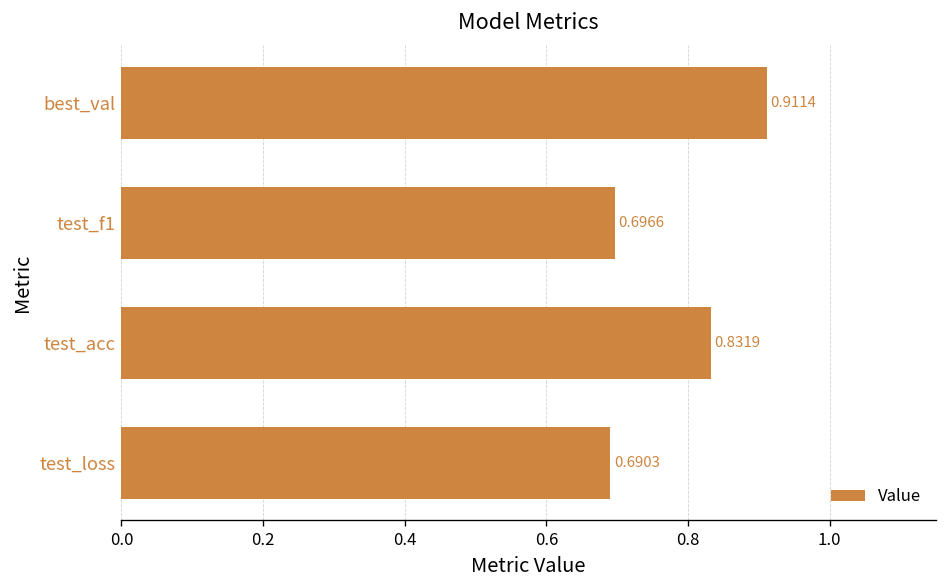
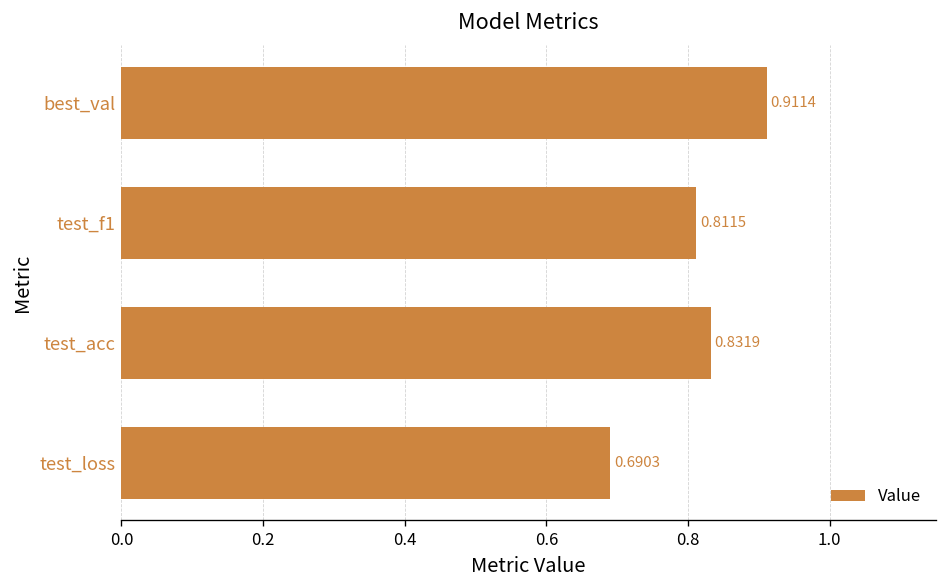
test_f1: 0.6966 -> 0.8115
